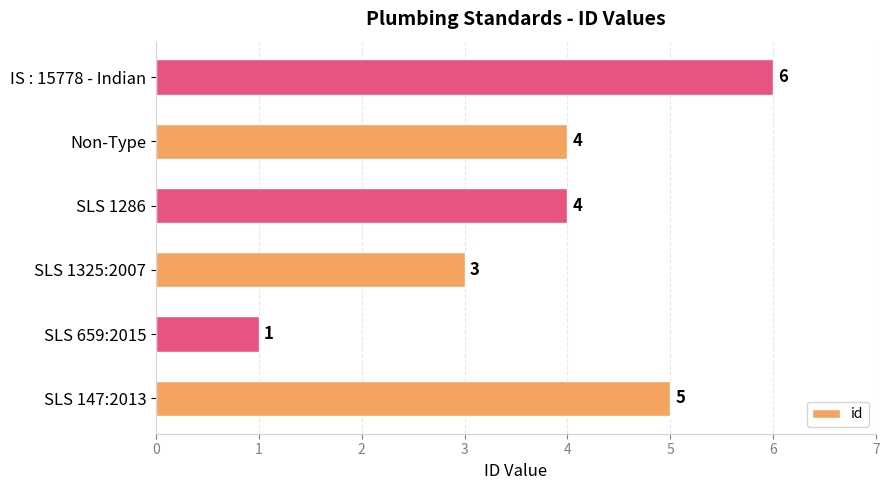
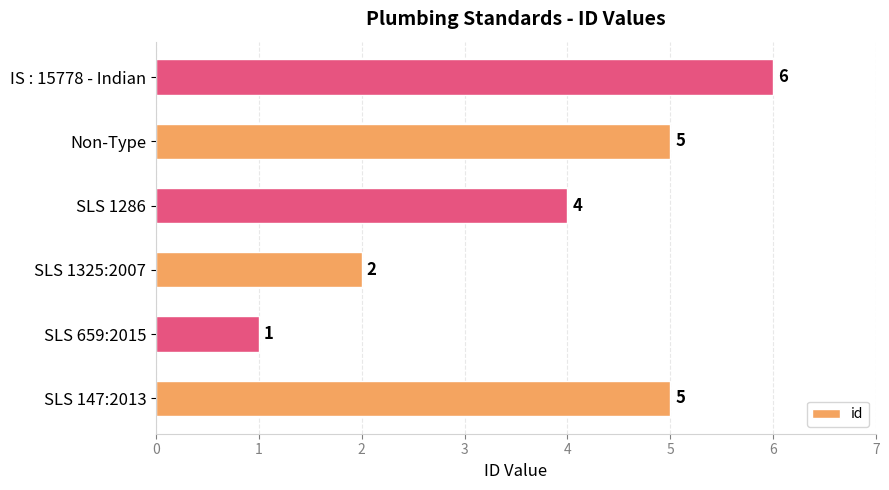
Non-Type: 4 -> 5
SLS 1325:2007: 3 -> 2
